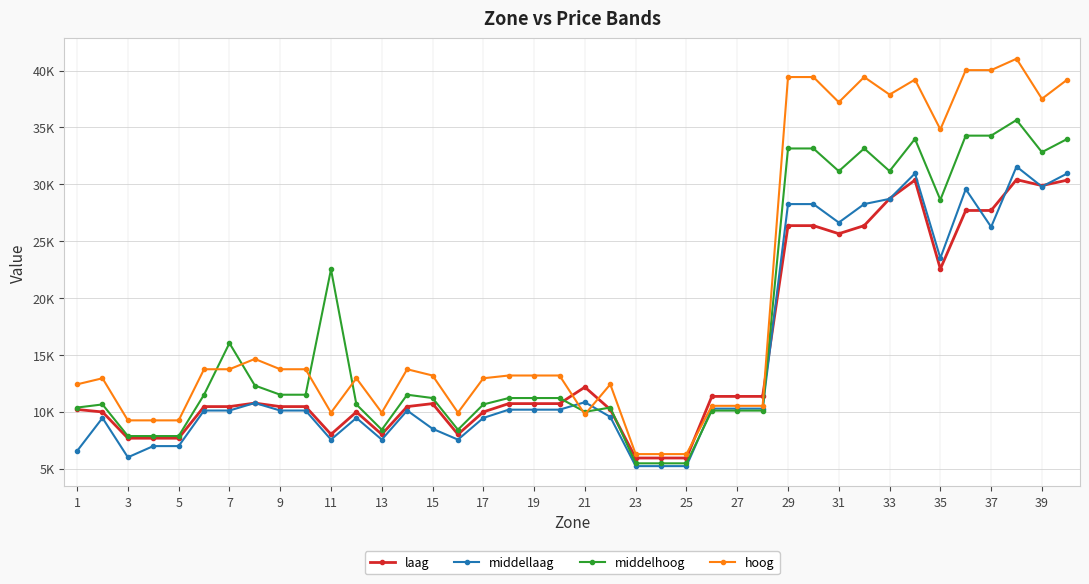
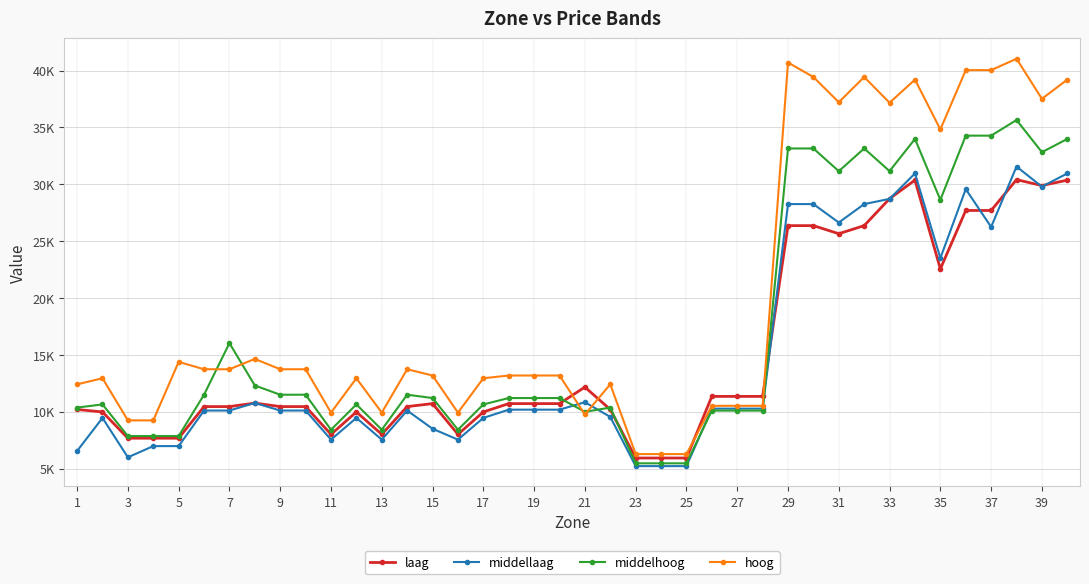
hoog, 5: 9300 -> 14400
middelhoog, 11: 22500 -> 8400
hoog, 29: 39400 -> 40700
hoog, 33: 37900 -> 37200
